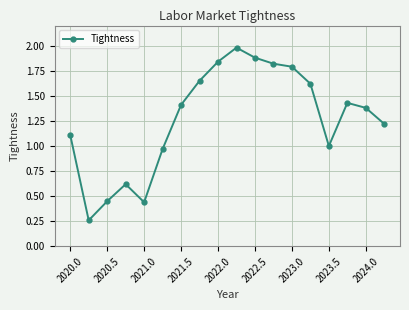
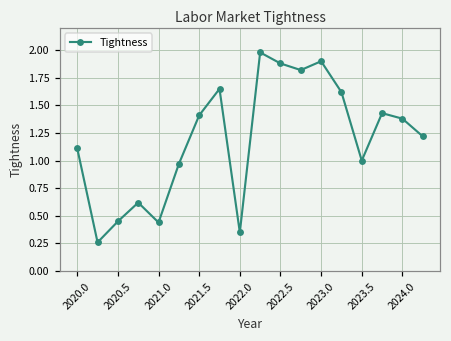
2022.0: 1.84 -> 0.35
2023.0: 1.79 -> 1.90
